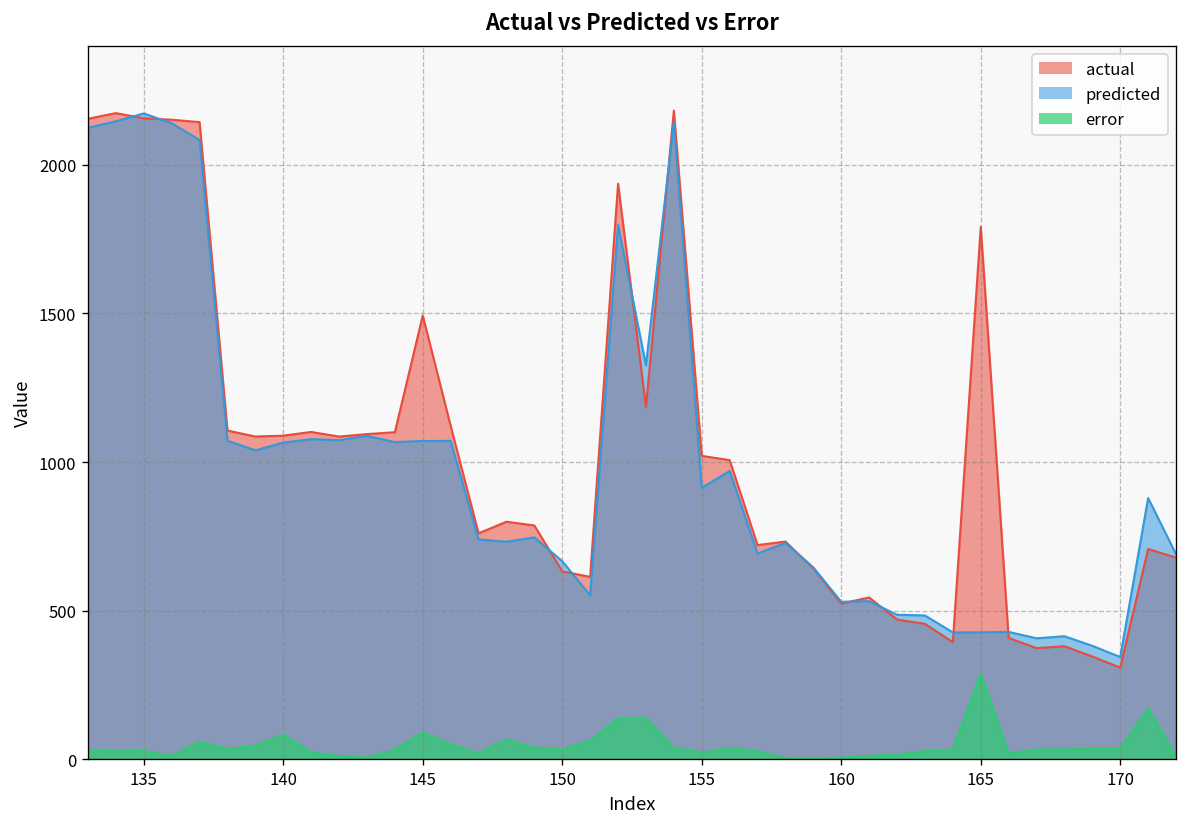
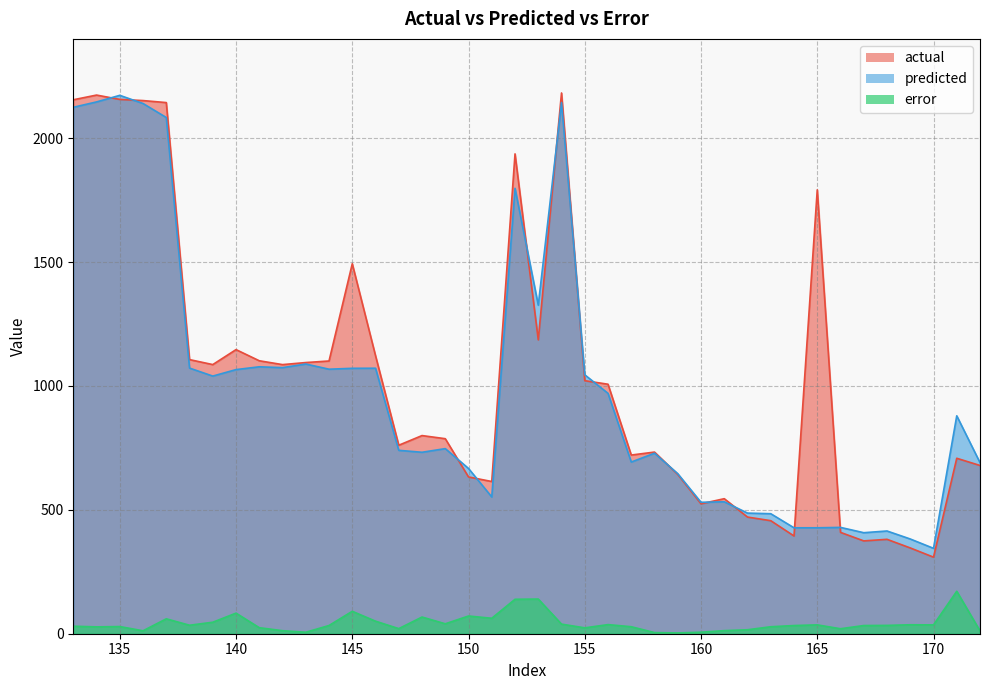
actual, 140: 1090 -> 1150
error, 150: 30 -> 70
predicted, 155: 910 -> 1040
error, 165: 290 -> 40
